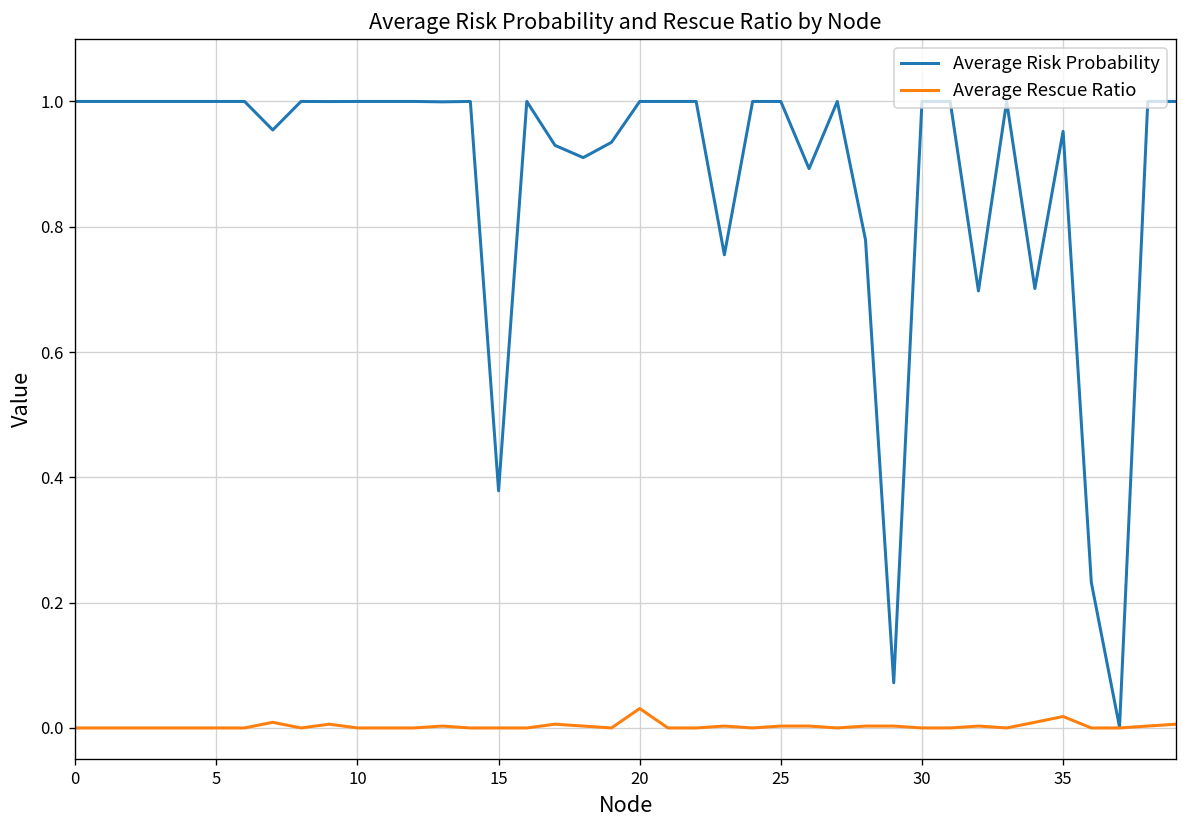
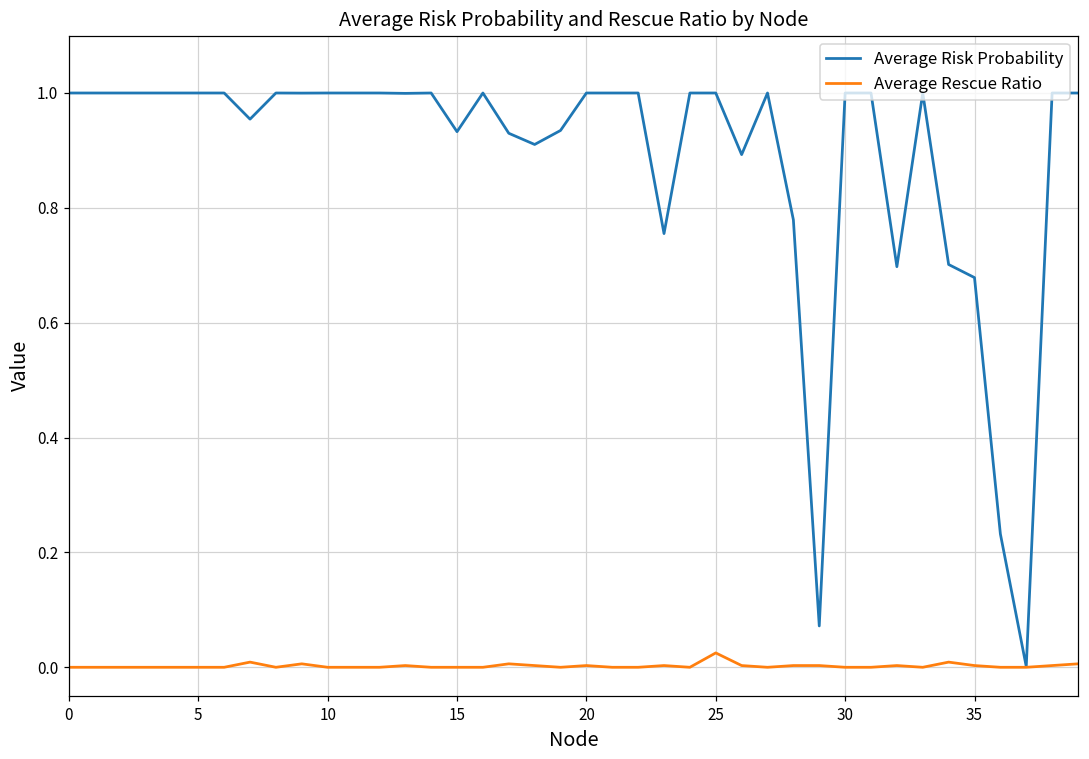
Average Risk Probability, 15: 0.38 -> 0.93
Average Rescue Ratio, 20: 0.03 -> 0.00
Average Rescue Ratio, 25: 0.00 -> 0.03
Average Risk Probability, 35: 0.95 -> 0.68
Average Rescue Ratio, 35: 0.02 -> 0.00
